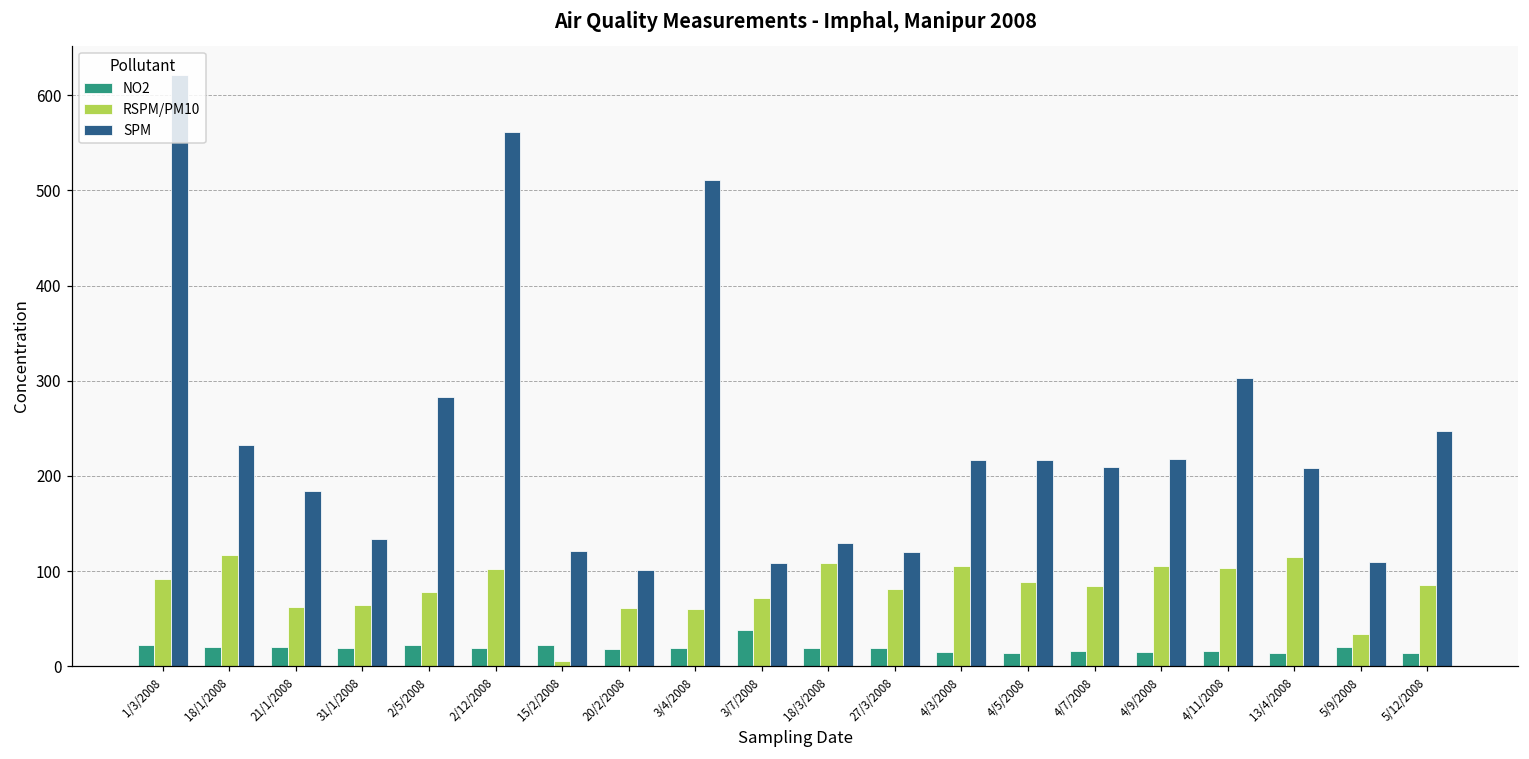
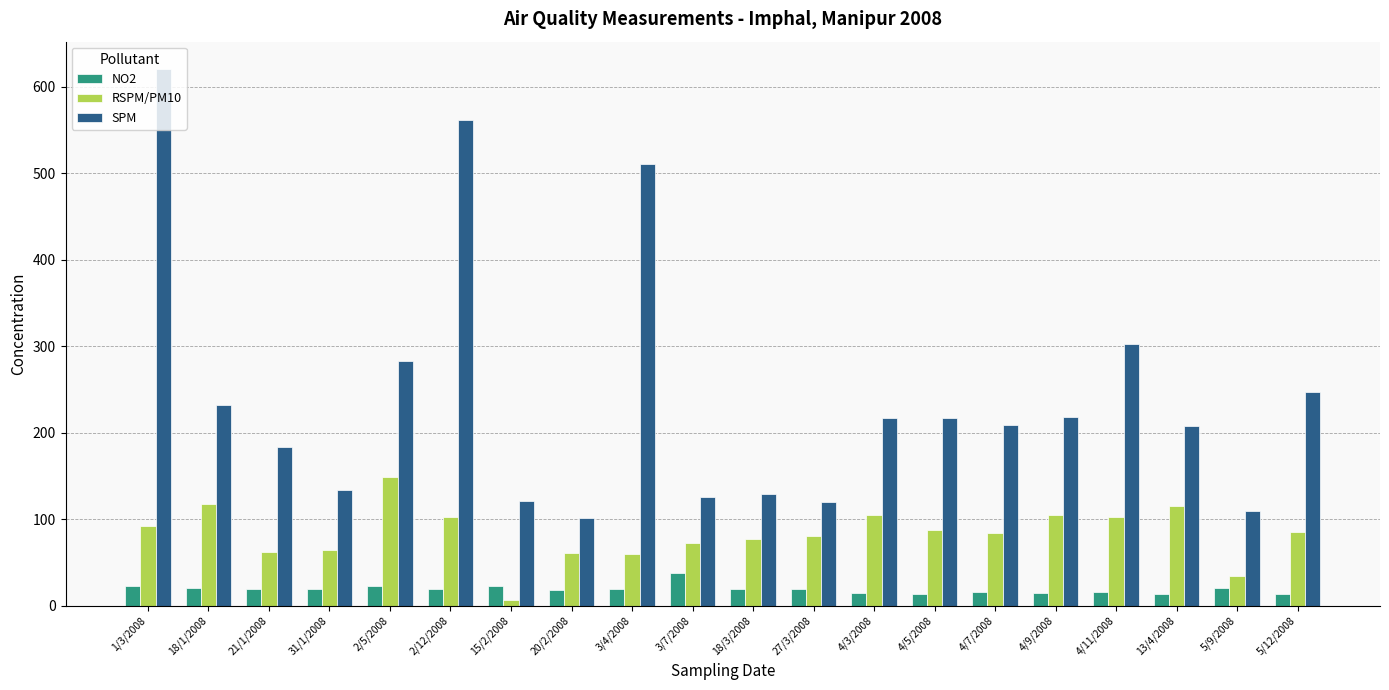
RSPM/PM10, 2/5/2008: 80 -> 150
SPM, 3/7/2008: 110 -> 130
RSPM/PM10, 18/3/2008: 110 -> 80
